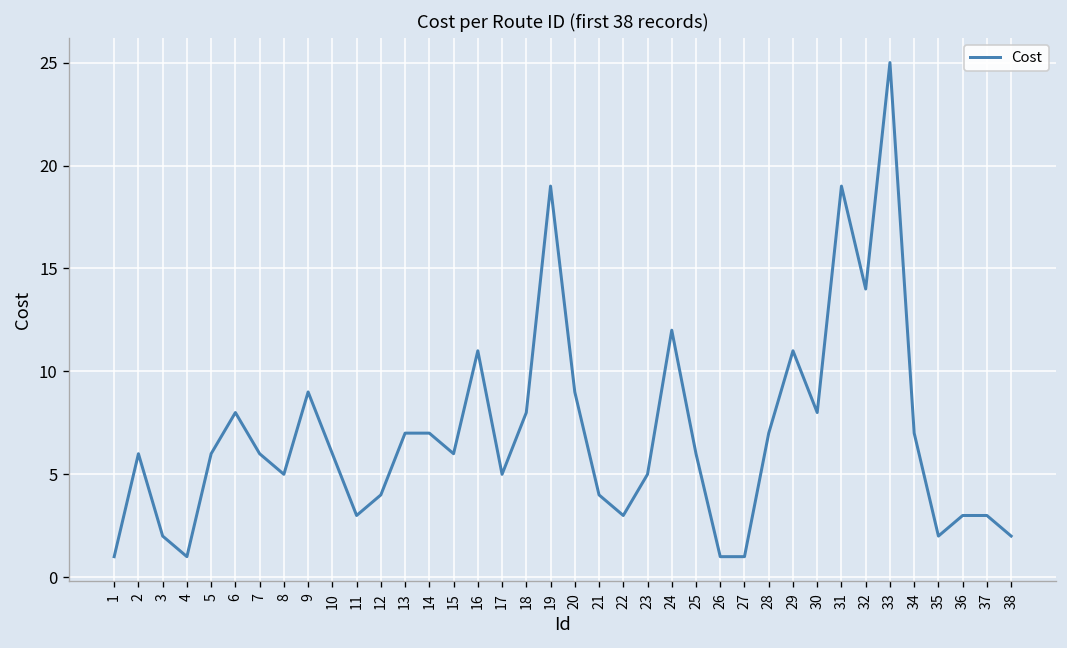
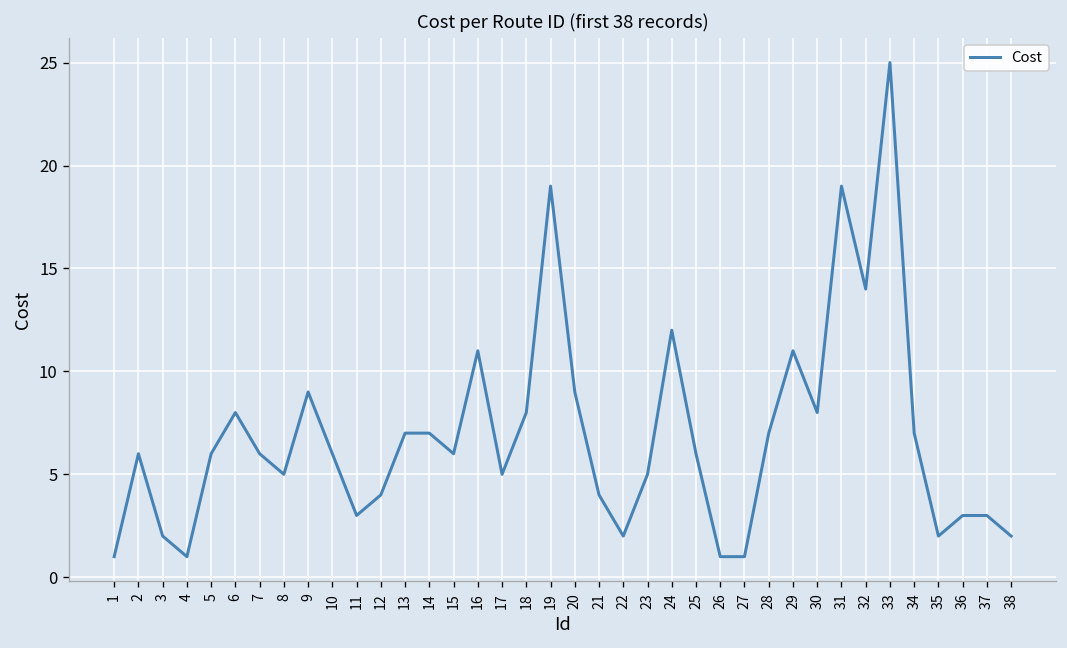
22: 3 -> 2
